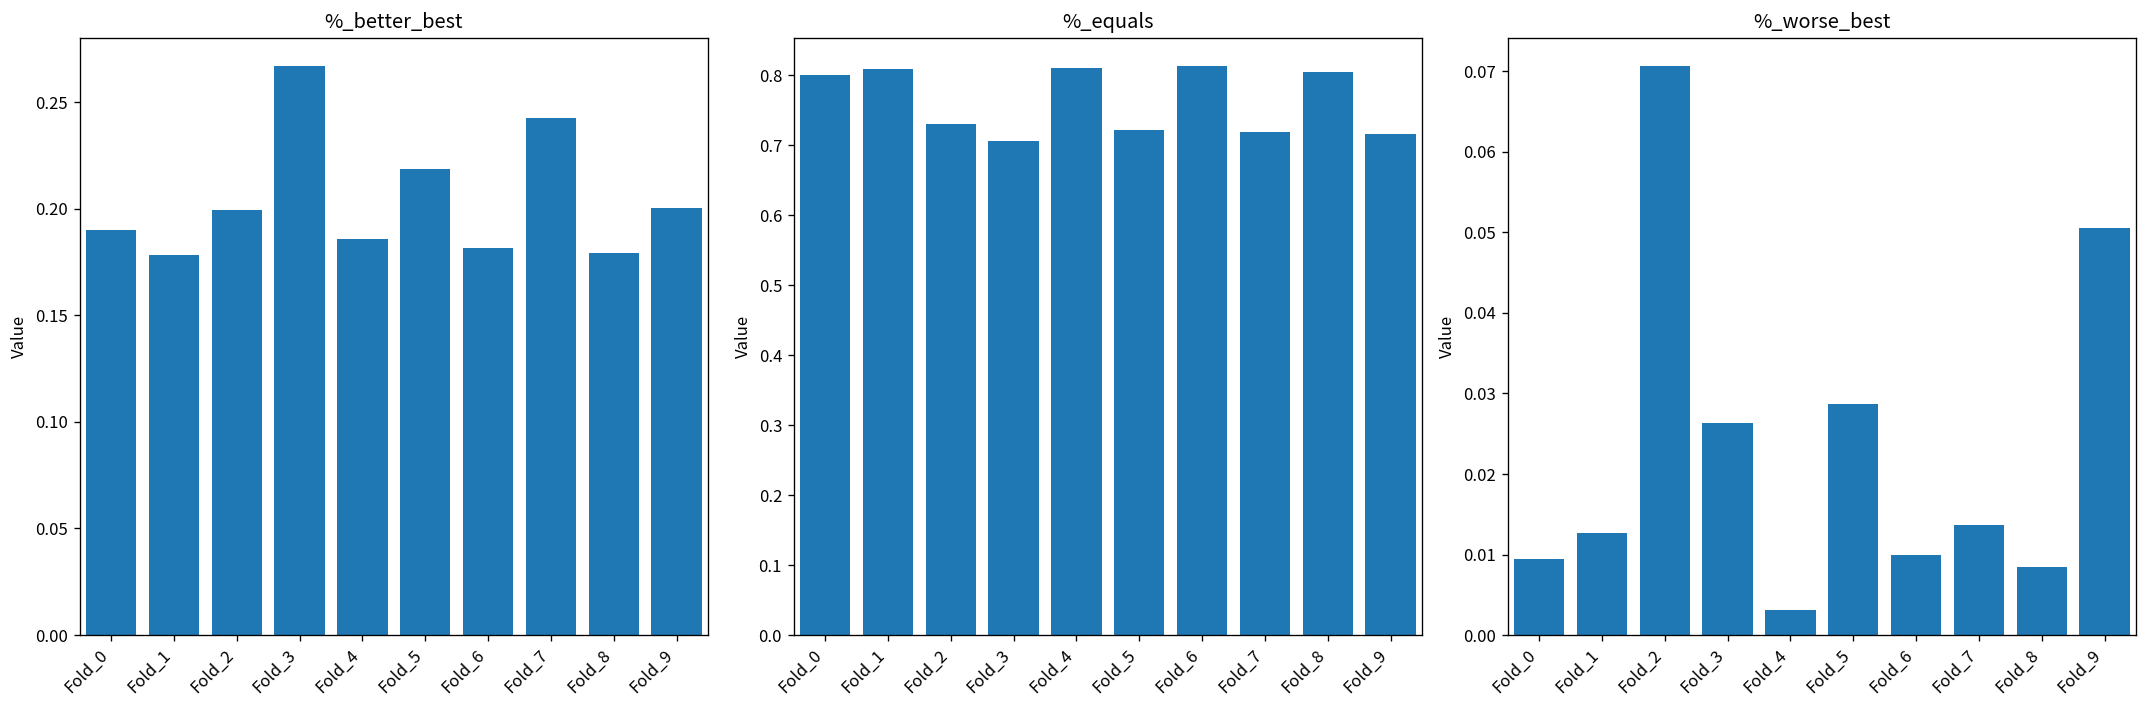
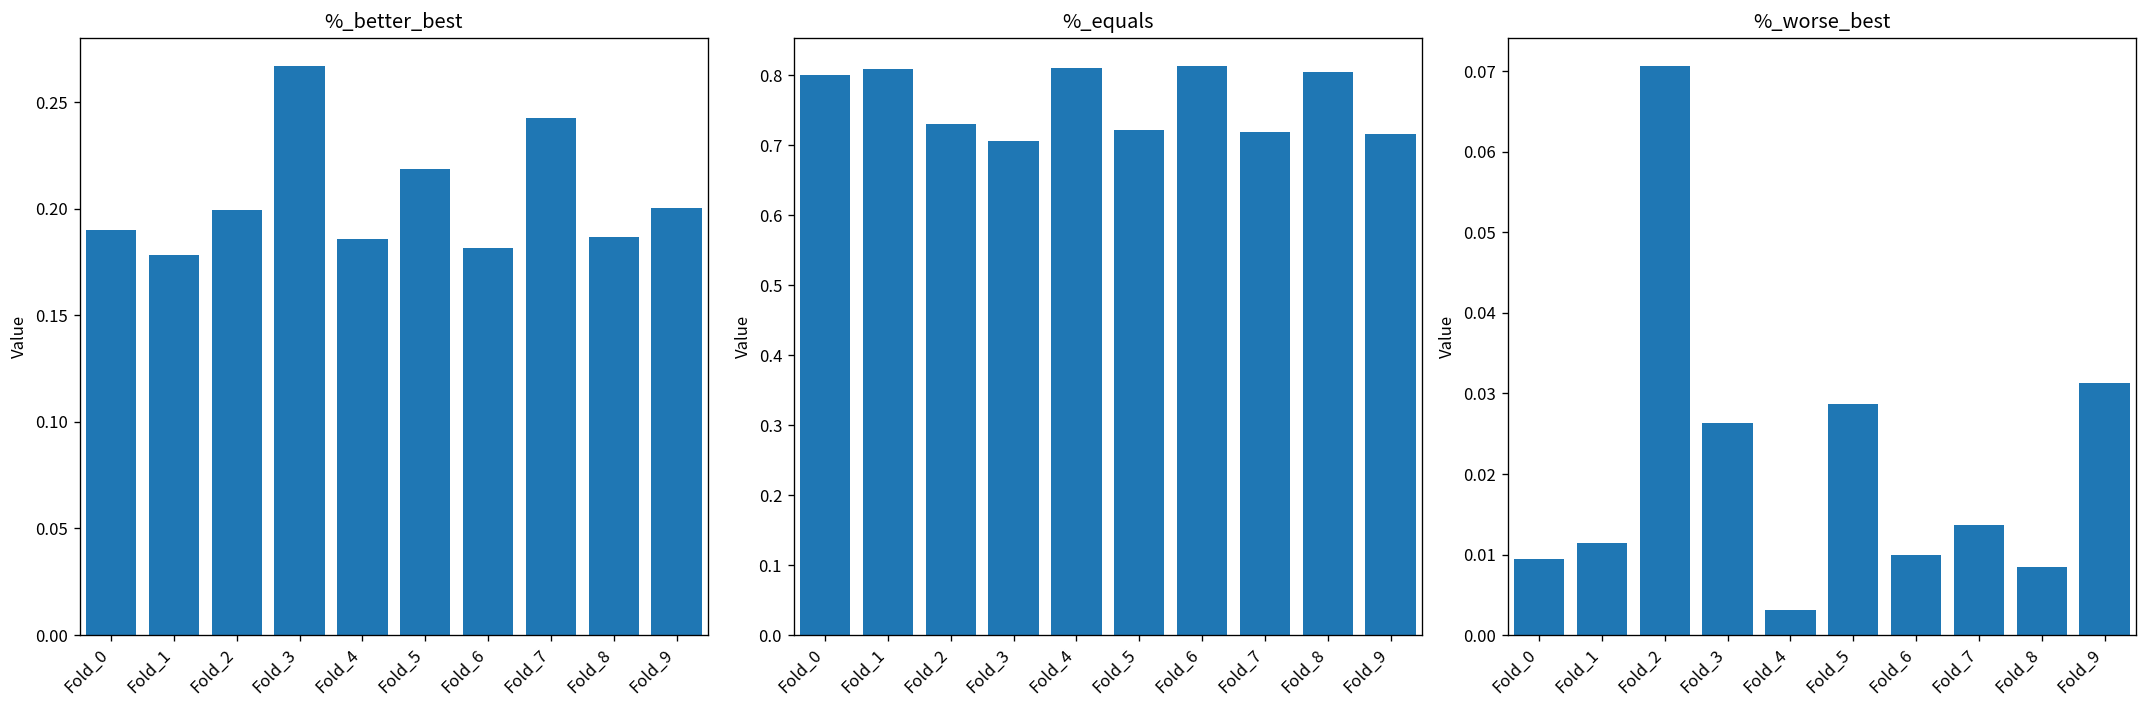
%_better_best, Fold_8: 0.179 -> 0.187
%_worse_best, Fold_1: 0.013 -> 0.011
%_worse_best, Fold_9: 0.051 -> 0.031
